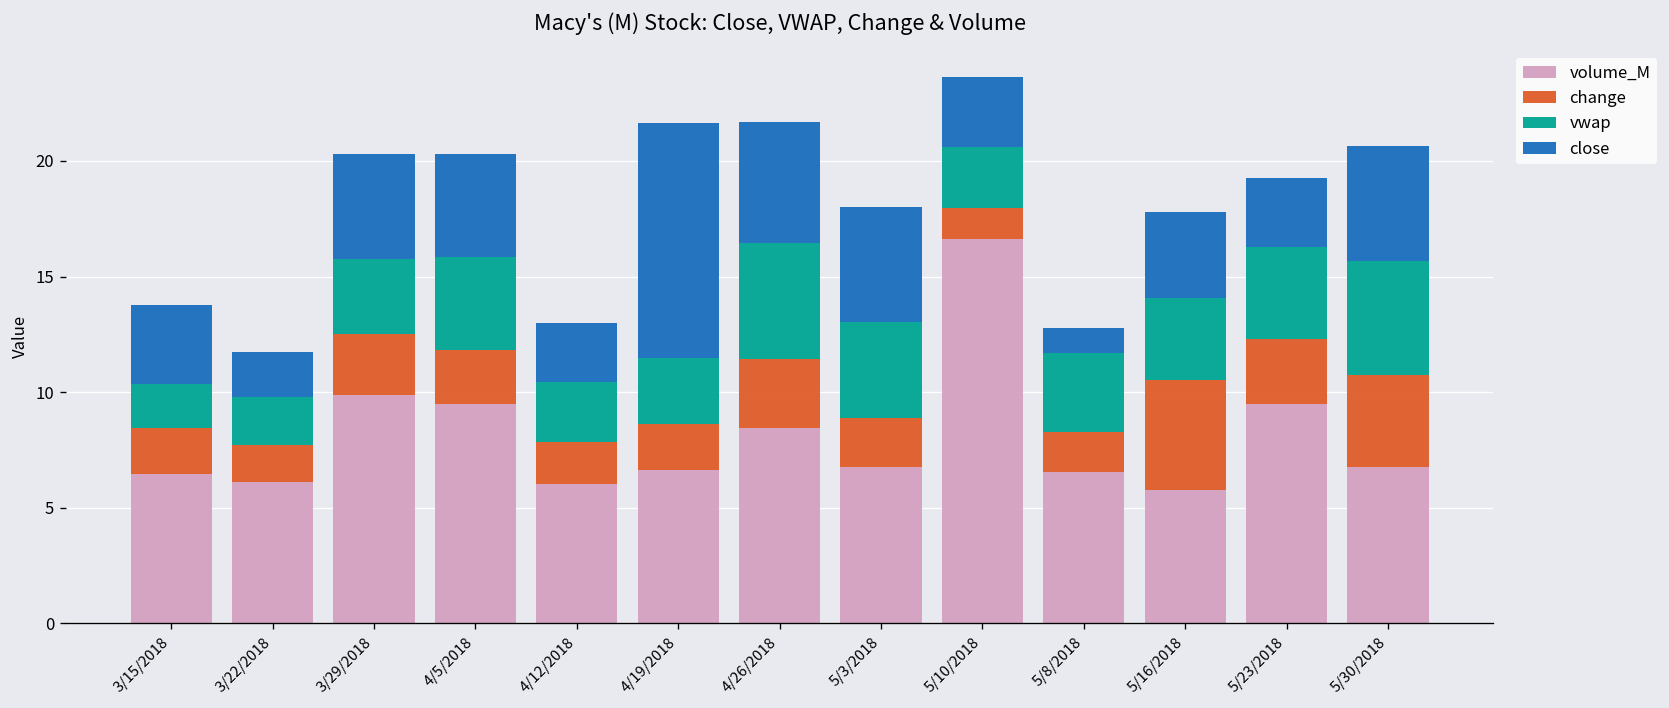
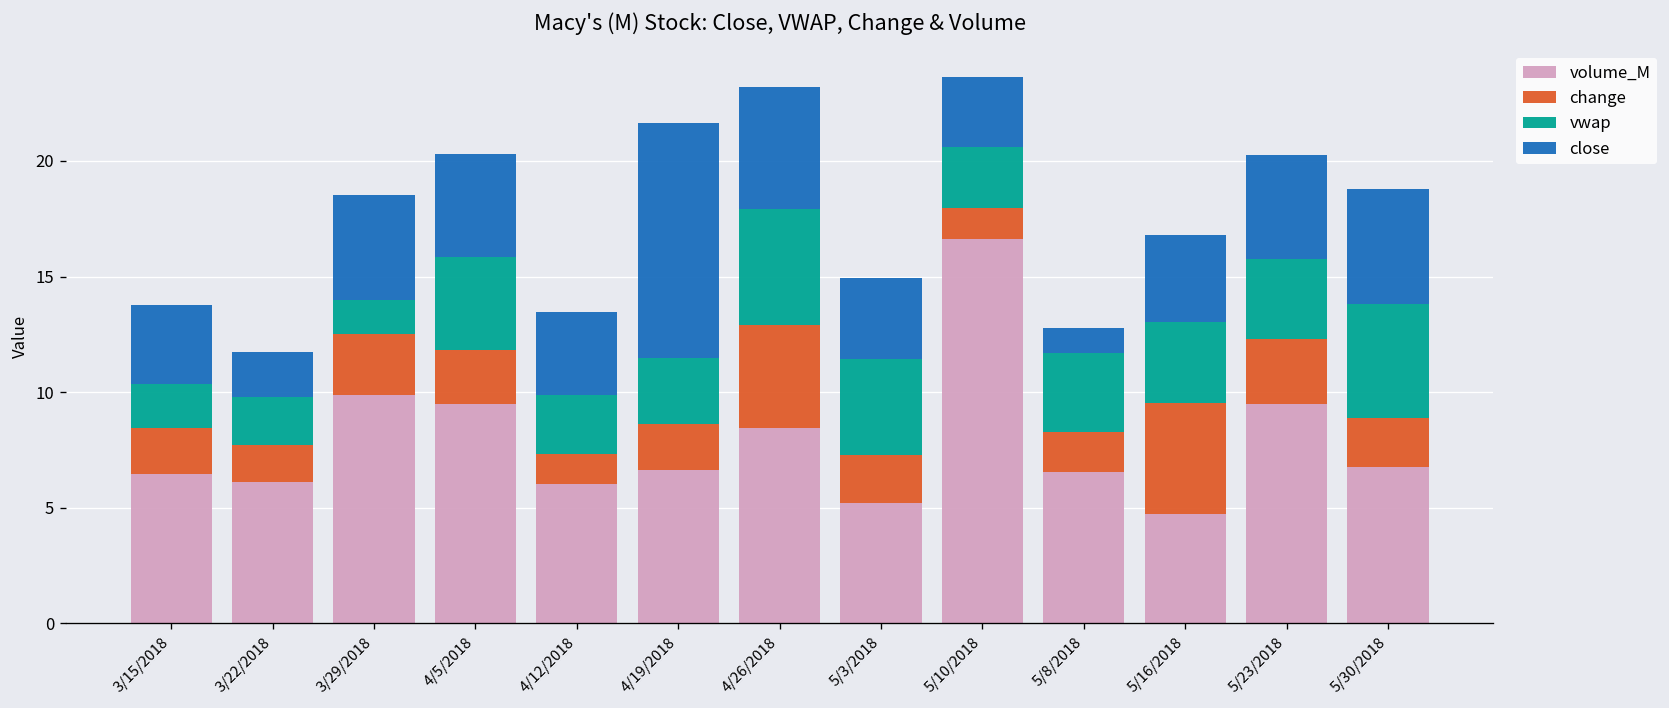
vwap, 3/29/2018: 3.2 -> 1.5
change, 4/12/2018: 1.8 -> 1.3
close, 4/12/2018: 2.5 -> 3.6
change, 4/26/2018: 3.0 -> 4.5
volume_M, 5/3/2018: 6.8 -> 5.2
close, 5/3/2018: 5.0 -> 3.5
volume_M, 5/16/2018: 5.8 -> 4.8
vwap, 5/23/2018: 4.0 -> 3.5
close, 5/23/2018: 3.0 -> 4.5
change, 5/30/2018: 4.0 -> 2.1
